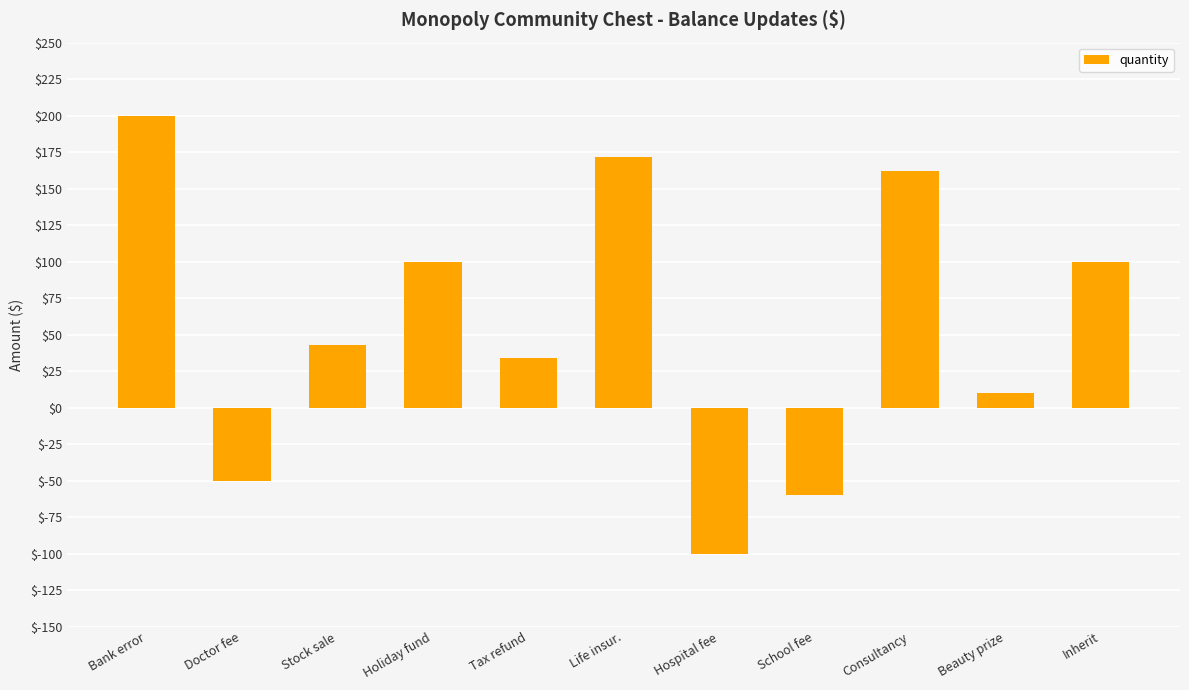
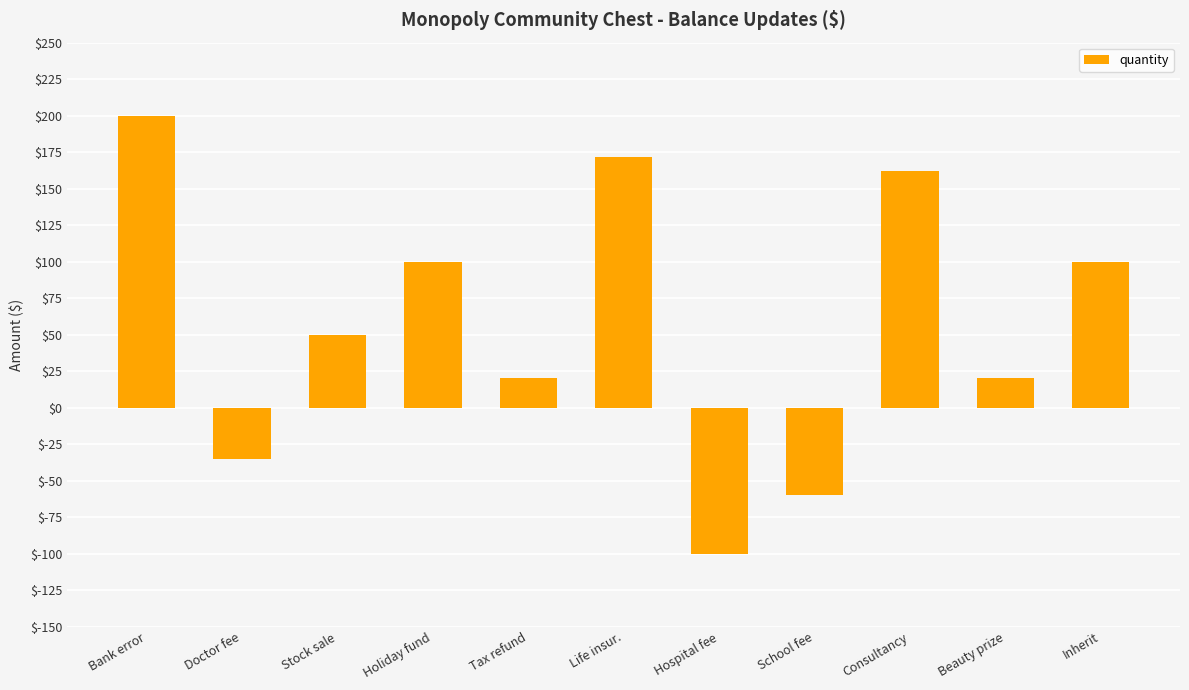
Doctor fee: $-50 -> $-35
Stock sale: $43 -> $50
Tax refund: $34 -> $20
Beauty prize: $10 -> $20
